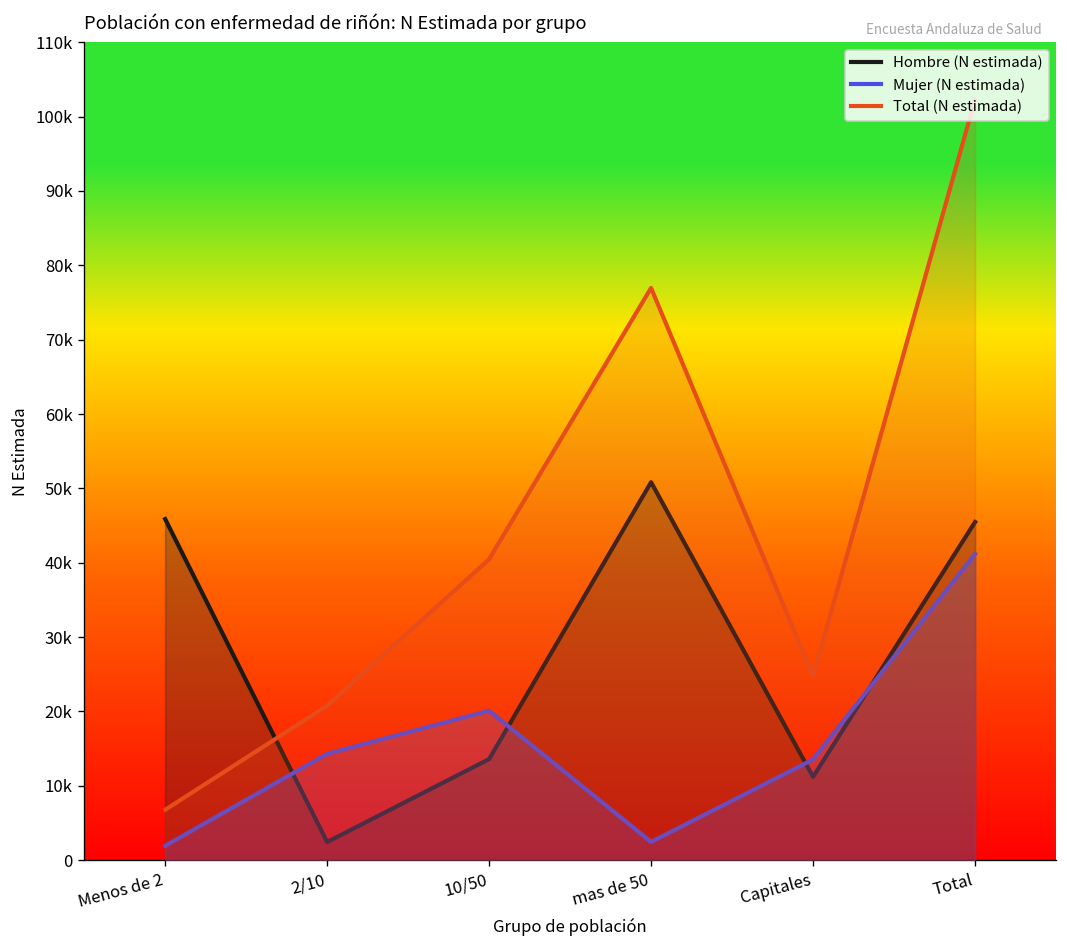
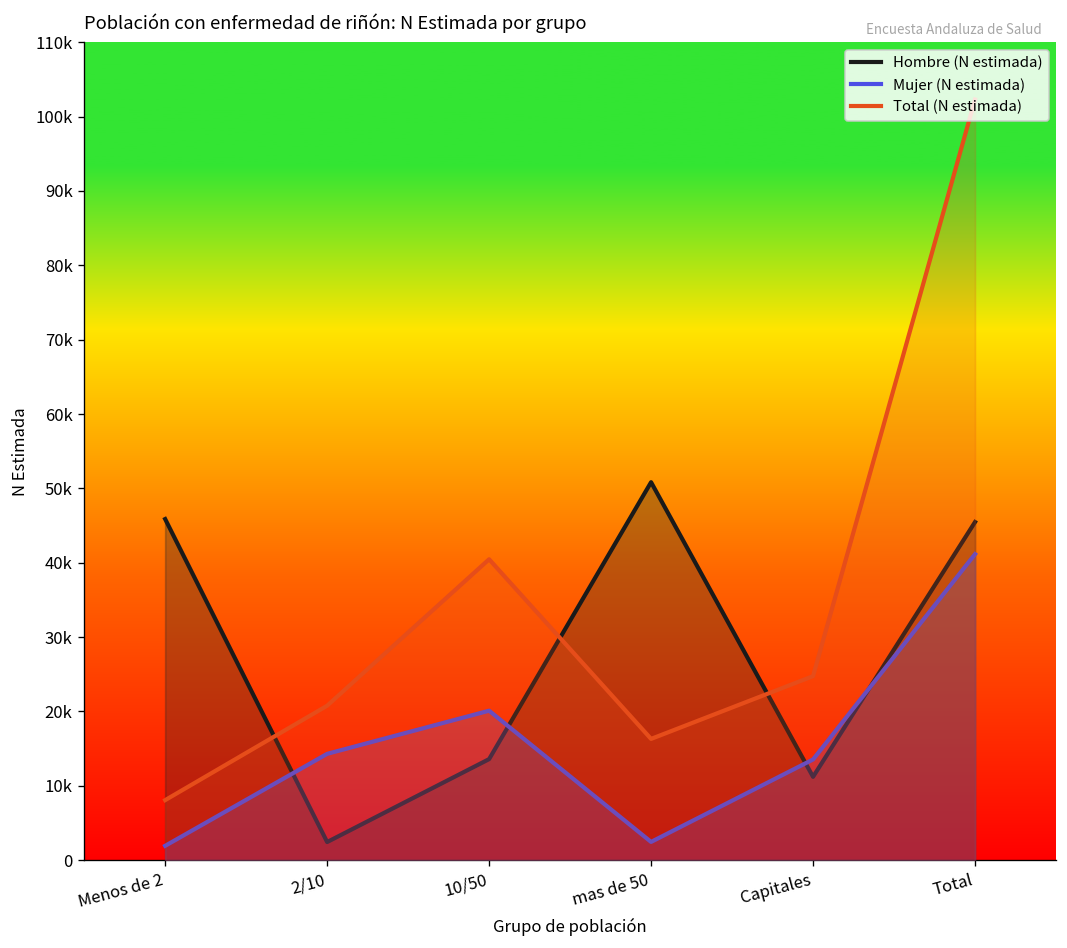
Total (N estimada), Menos de 2: 7000 -> 8000
Total (N estimada), mas de 50: 77000 -> 16000
